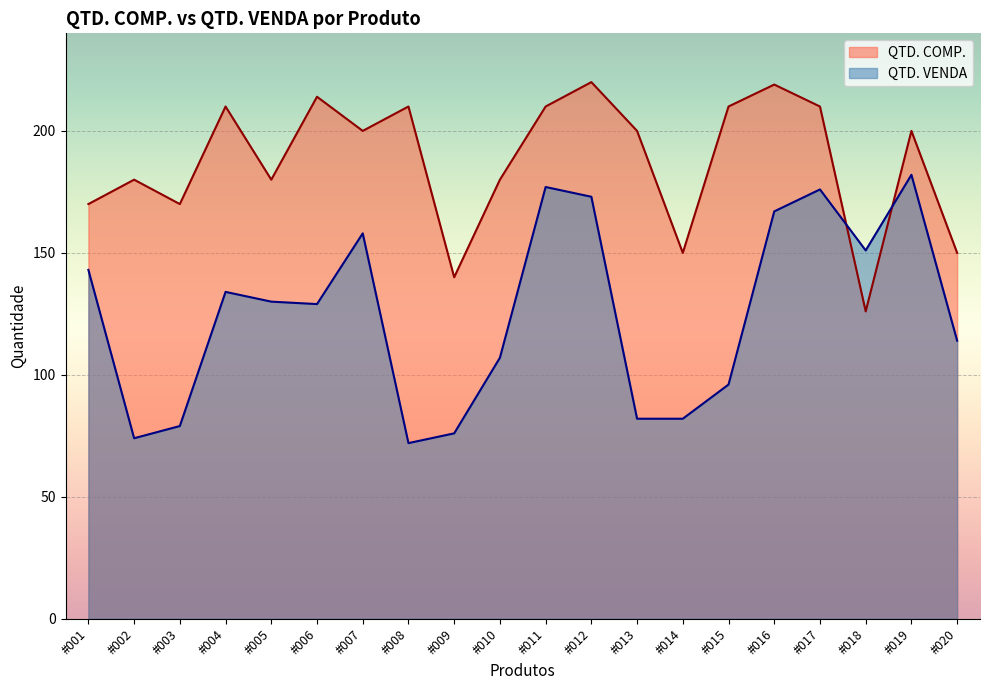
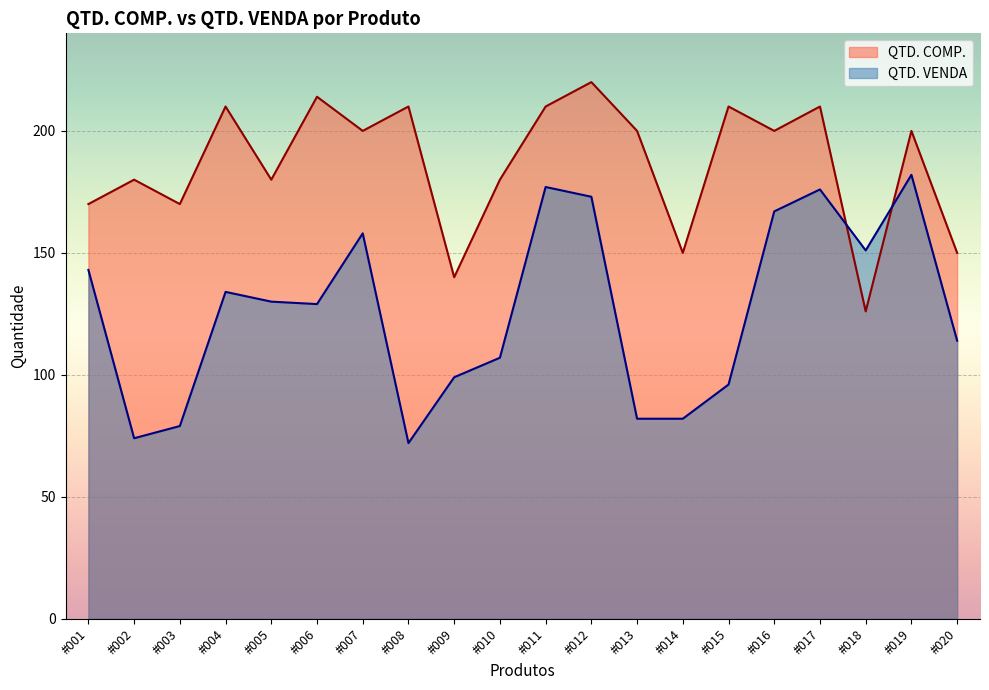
QTD. VENDA, #009: 76 -> 99
QTD. COMP., #016: 219 -> 200
